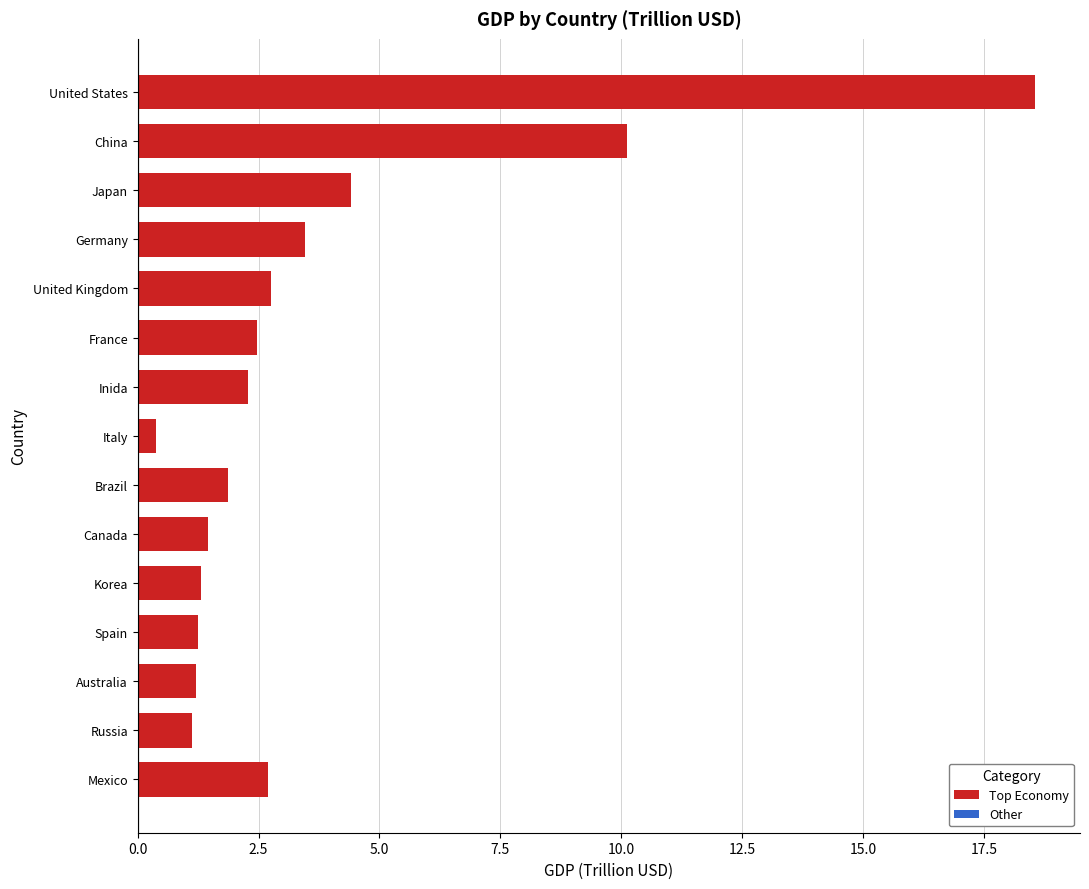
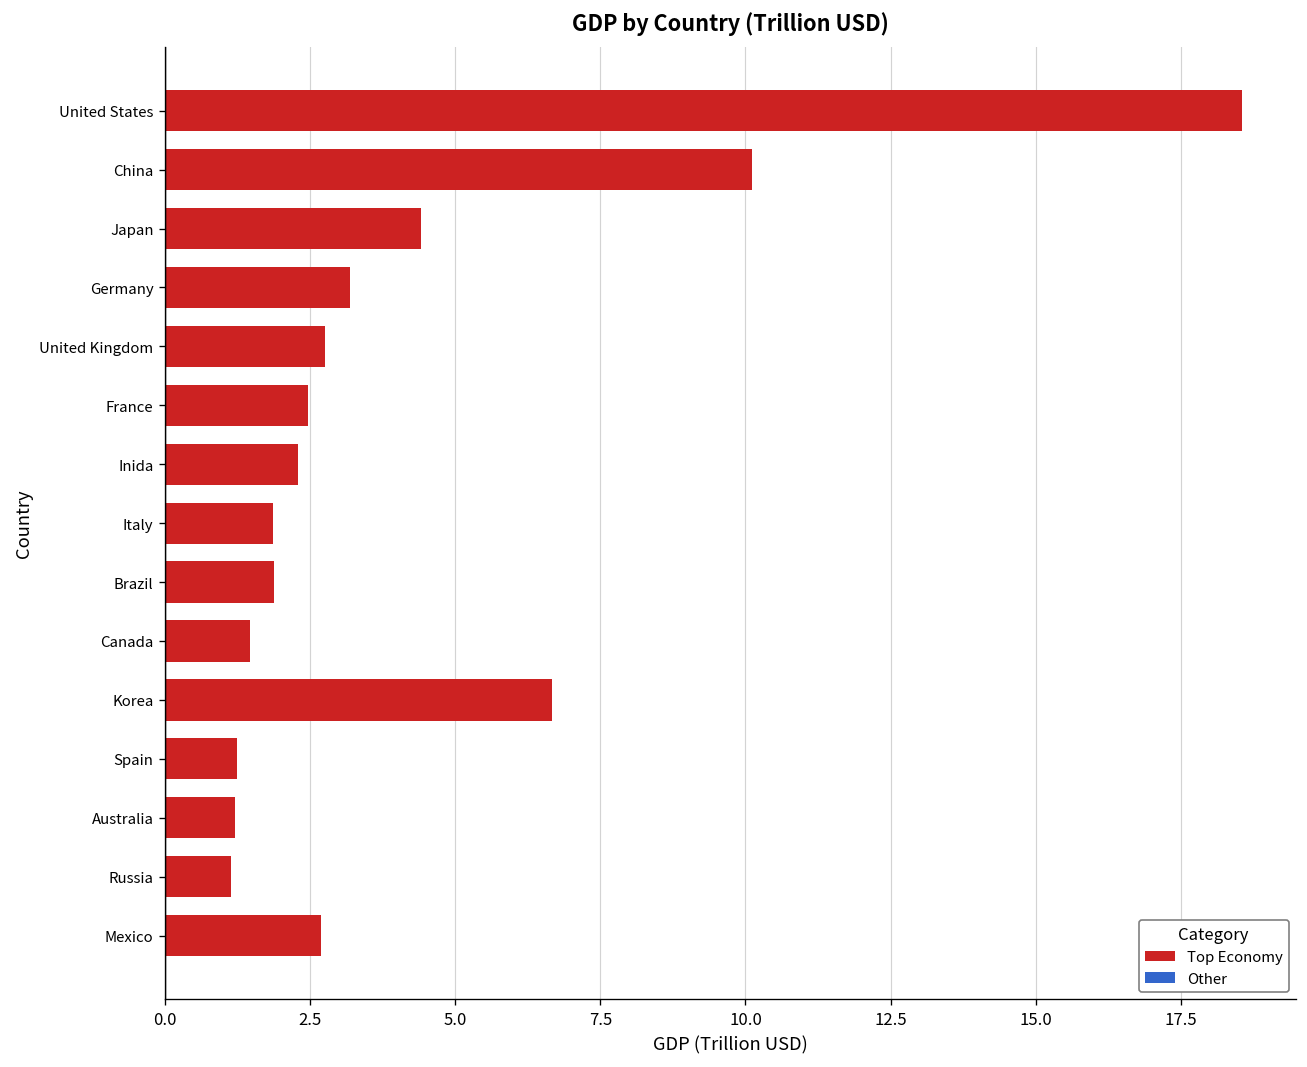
Germany: 3.5 -> 3.2
Italy: 0.4 -> 1.9
Korea: 1.3 -> 6.7
